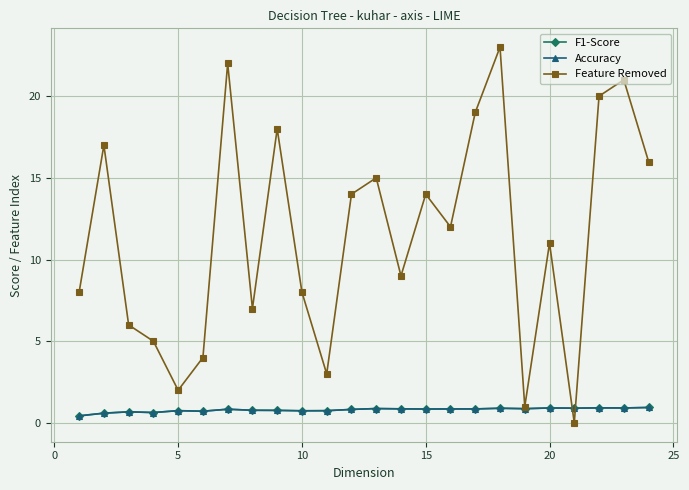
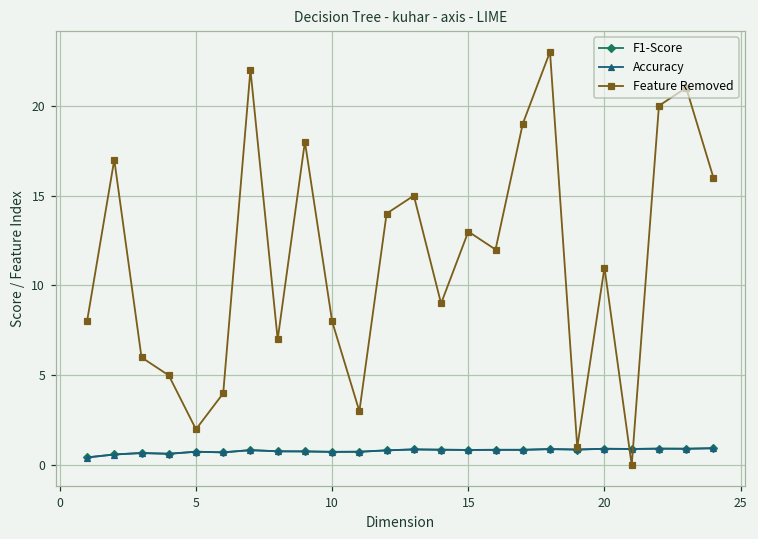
Feature Removed, 15: 14 -> 13
